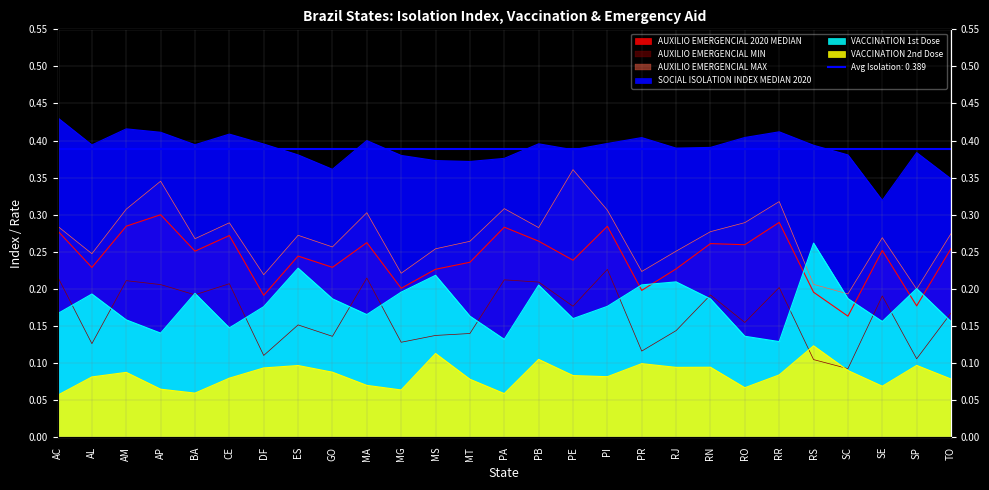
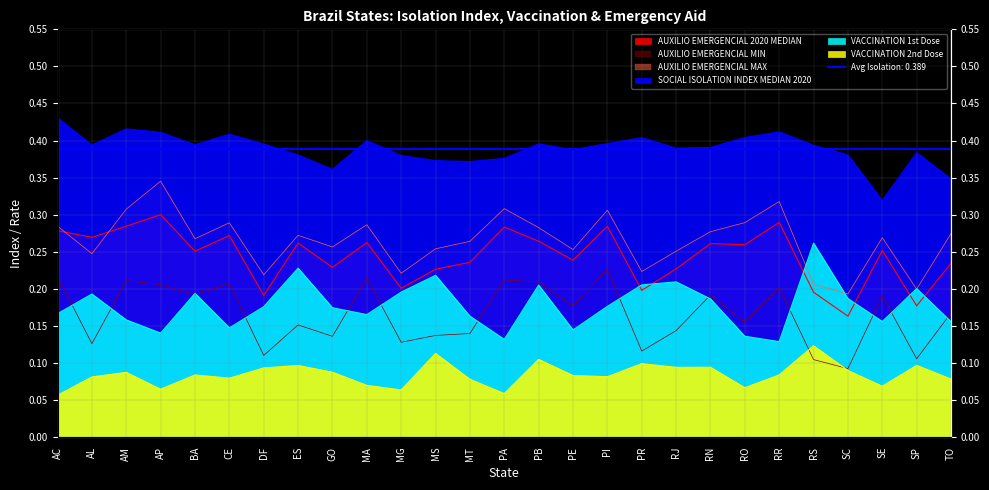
AUXILIO EMERGENCIAL 2020 MEDIAN, AL: 0.23 -> 0.27
VACCINATION 2nd Dose, BA: 0.06 -> 0.08
AUXILIO EMERGENCIAL 2020 MEDIAN, ES: 0.24 -> 0.26
VACCINATION 1st Dose, GO: 0.19 -> 0.17
AUXILIO EMERGENCIAL MAX, MA: 0.30 -> 0.29
AUXILIO EMERGENCIAL MAX, PE: 0.36 -> 0.25
VACCINATION 1st Dose, PE: 0.16 -> 0.14
AUXILIO EMERGENCIAL 2020 MEDIAN, TO: 0.25 -> 0.23
